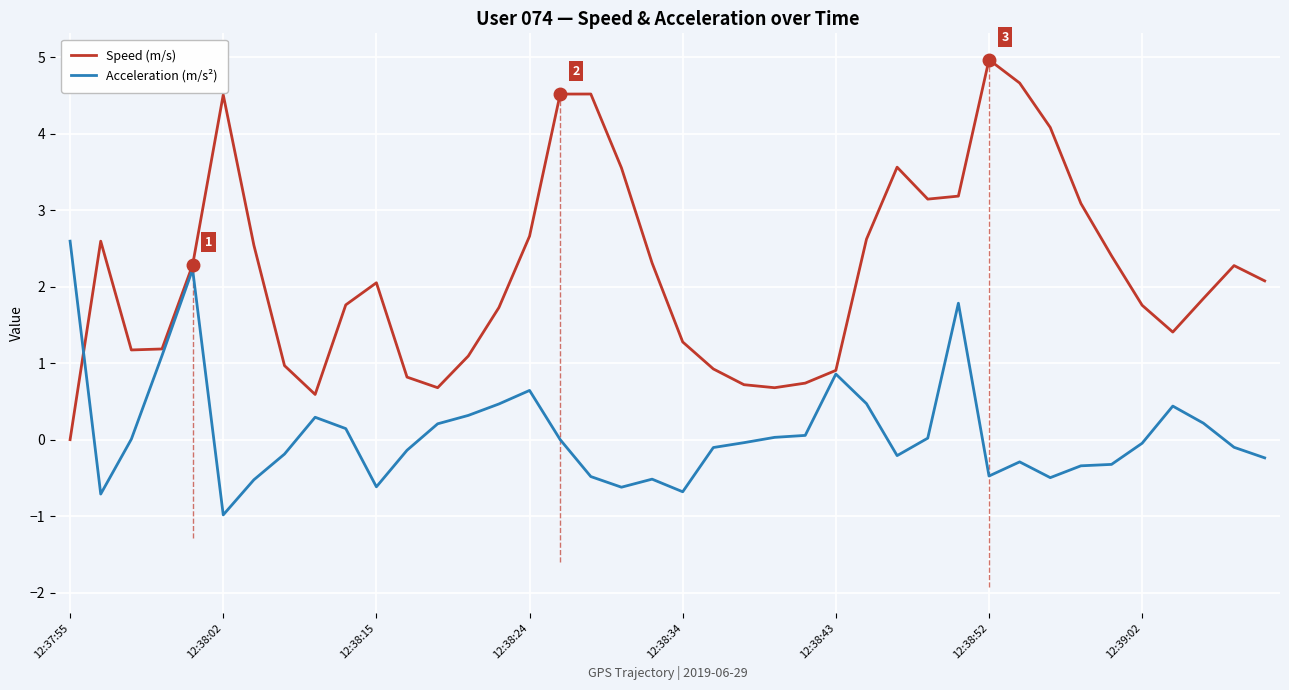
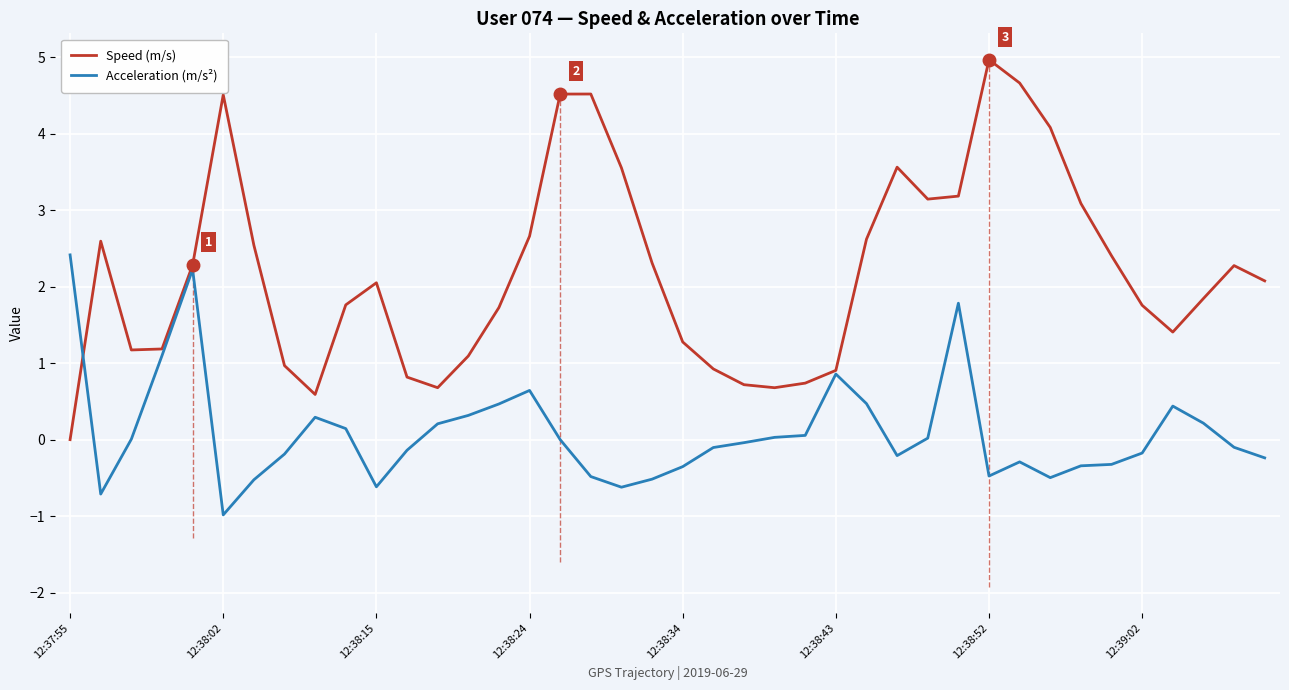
Acceleration (m/s²), 12:37:55: 2.6 -> 2.4
Acceleration (m/s²), 12:38:34: -0.7 -> -0.4
Acceleration (m/s²), 12:39:02: 0.0 -> -0.2
